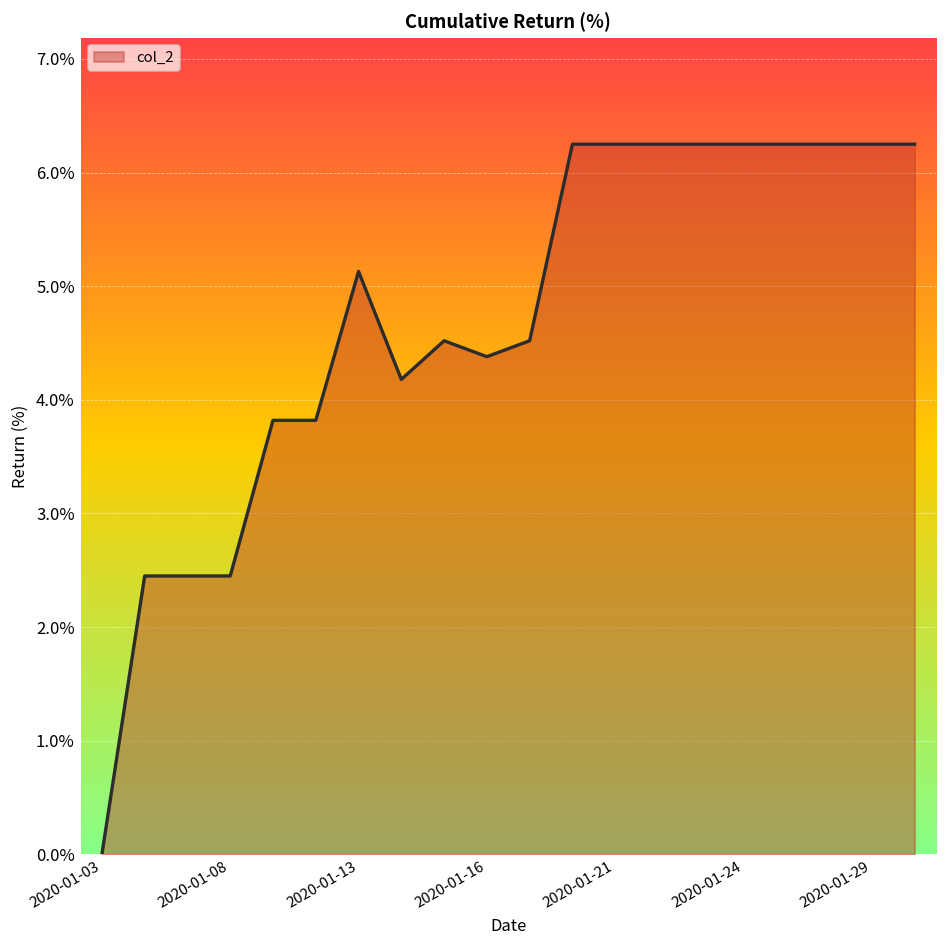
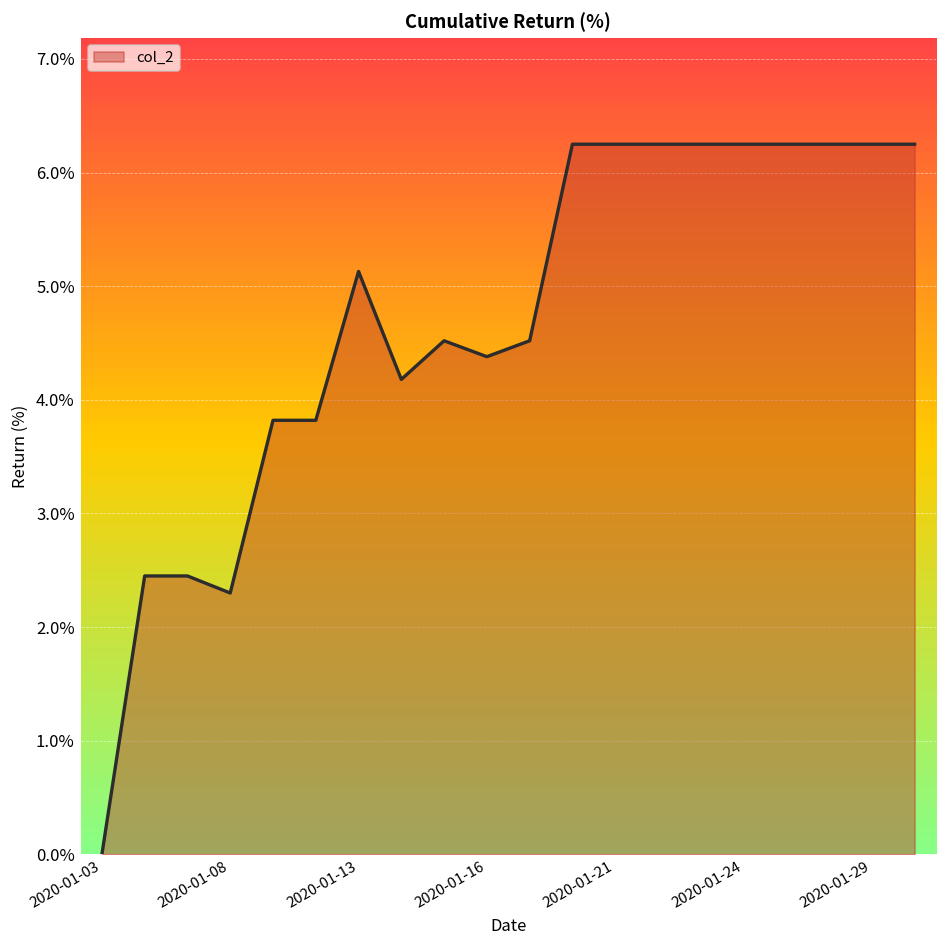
2020-01-08: 2.5% -> 2.3%
